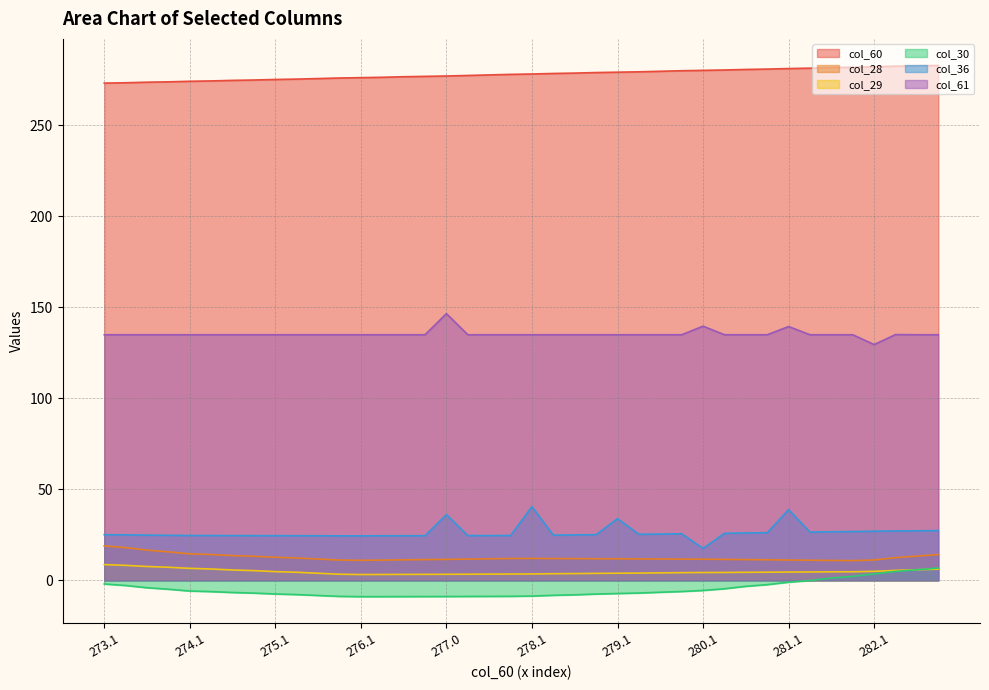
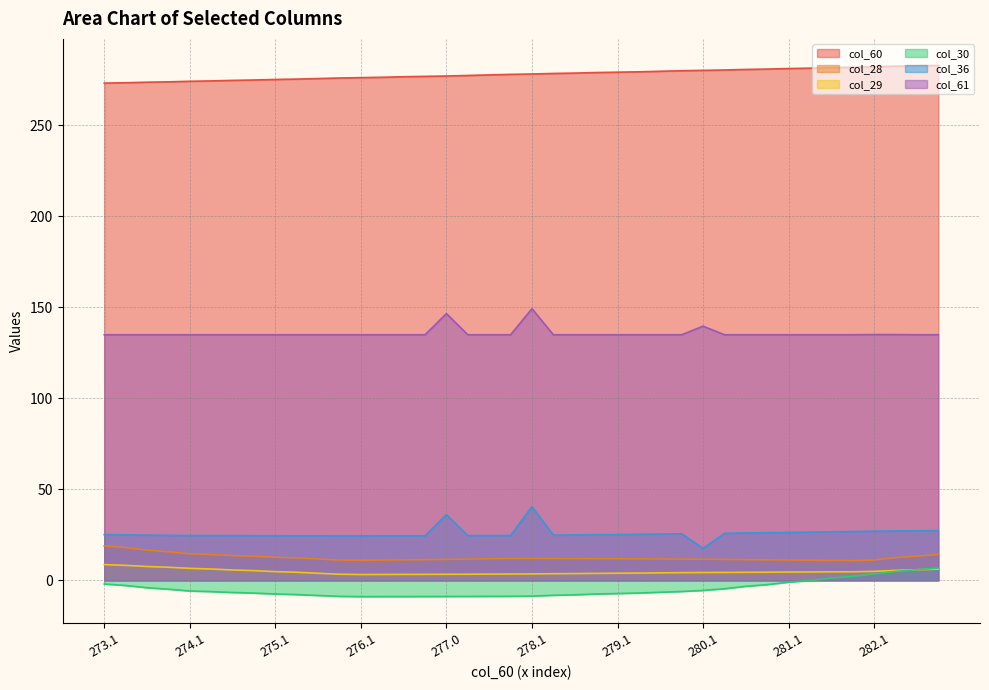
col_61, 278.1: 135 -> 149
col_36, 279.1: 34 -> 25
col_36, 281.1: 39 -> 26
col_61, 281.1: 139 -> 135
col_61, 282.1: 130 -> 135
